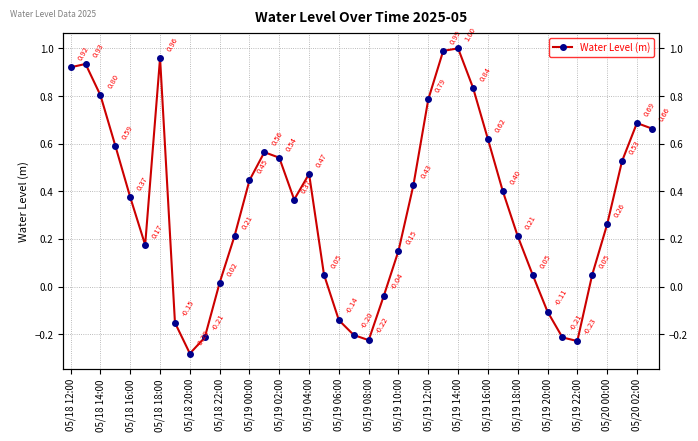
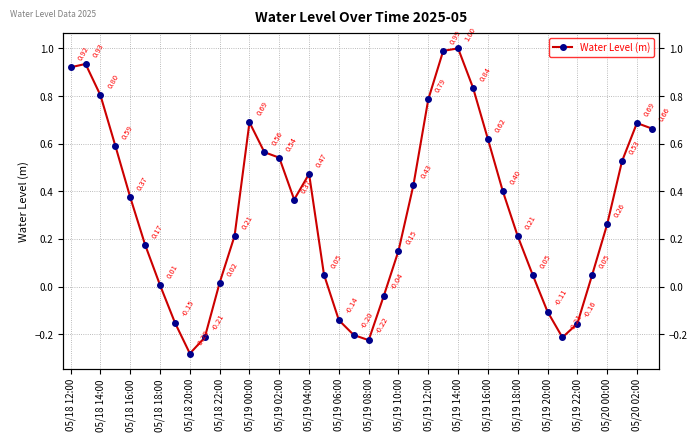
05/18 18:00: 0.96 -> 0.01
05/19 00:00: 0.45 -> 0.69
05/19 22:00: -0.23 -> -0.16
